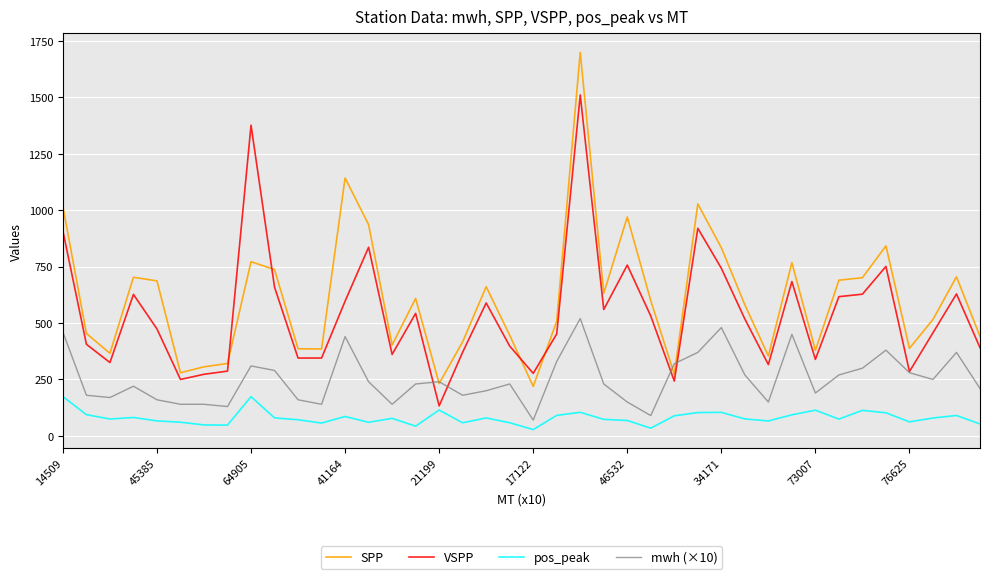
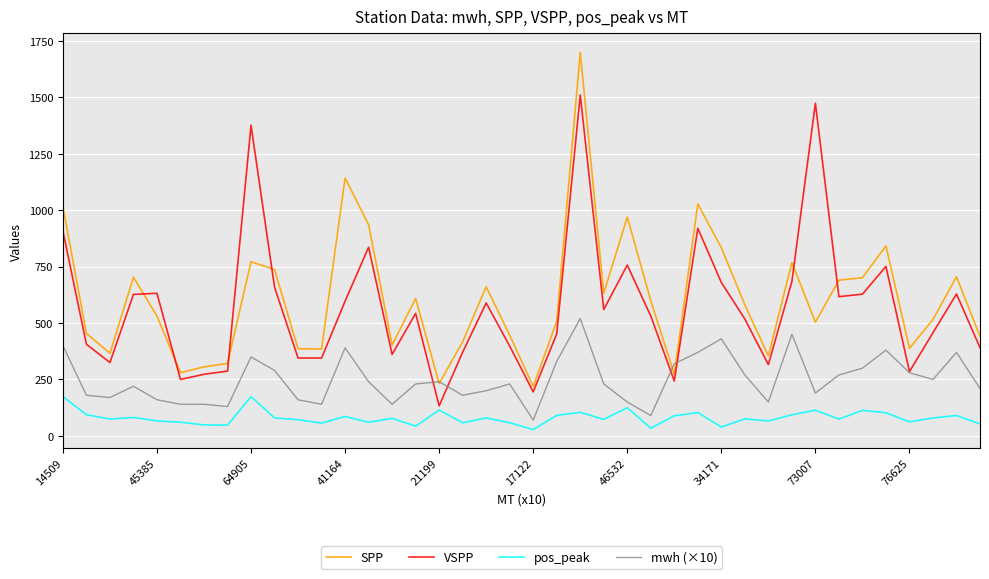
mwh (×10), 14509: 460 -> 400
SPP, 45385: 690 -> 530
VSPP, 45385: 470 -> 630
mwh (×10), 64905: 310 -> 350
mwh (×10), 41164: 440 -> 390
VSPP, 17122: 280 -> 200
pos_peak, 46532: 70 -> 120
VSPP, 34171: 740 -> 680
pos_peak, 34171: 100 -> 40
mwh (×10), 34171: 480 -> 430
SPP, 73007: 380 -> 500
VSPP, 73007: 340 -> 1470
